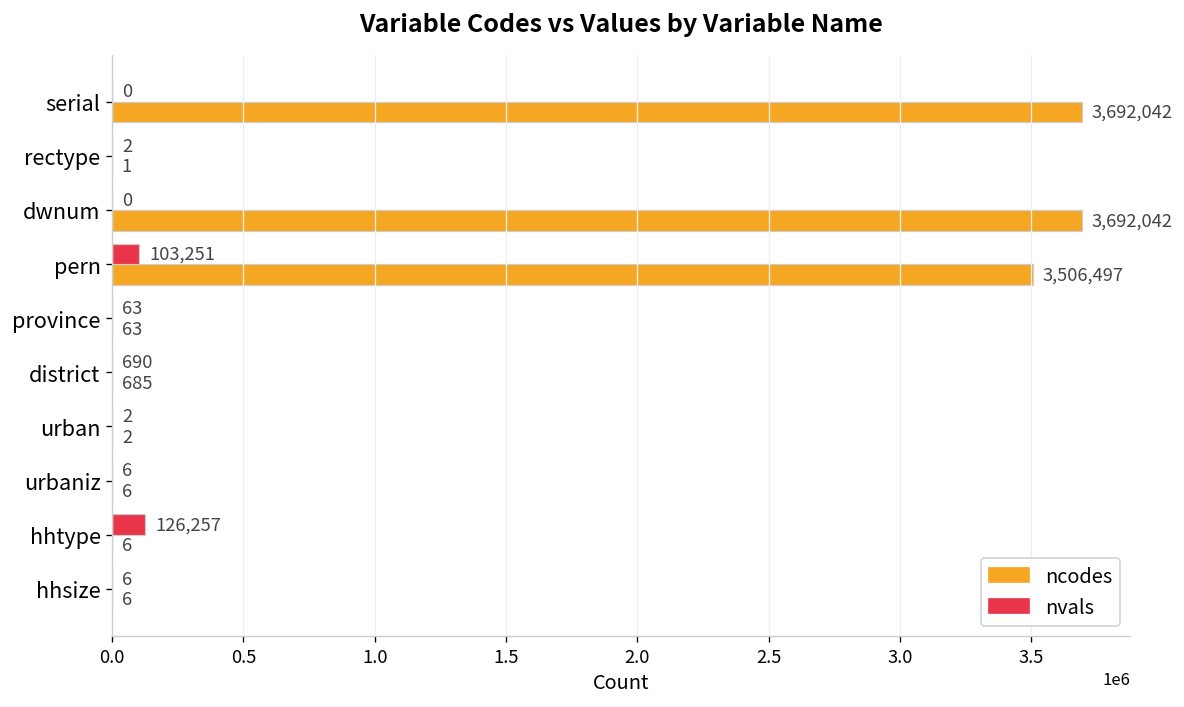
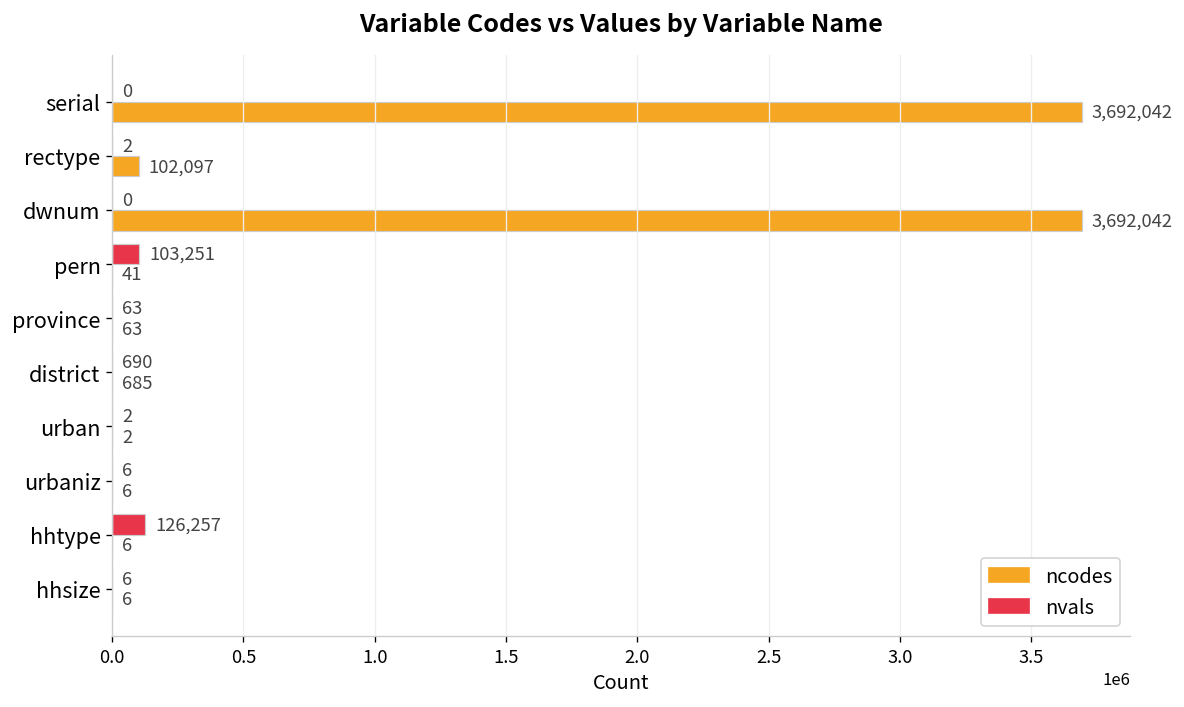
ncodes, rectype: 1 -> 102,097
ncodes, pern: 3,506,497 -> 41
